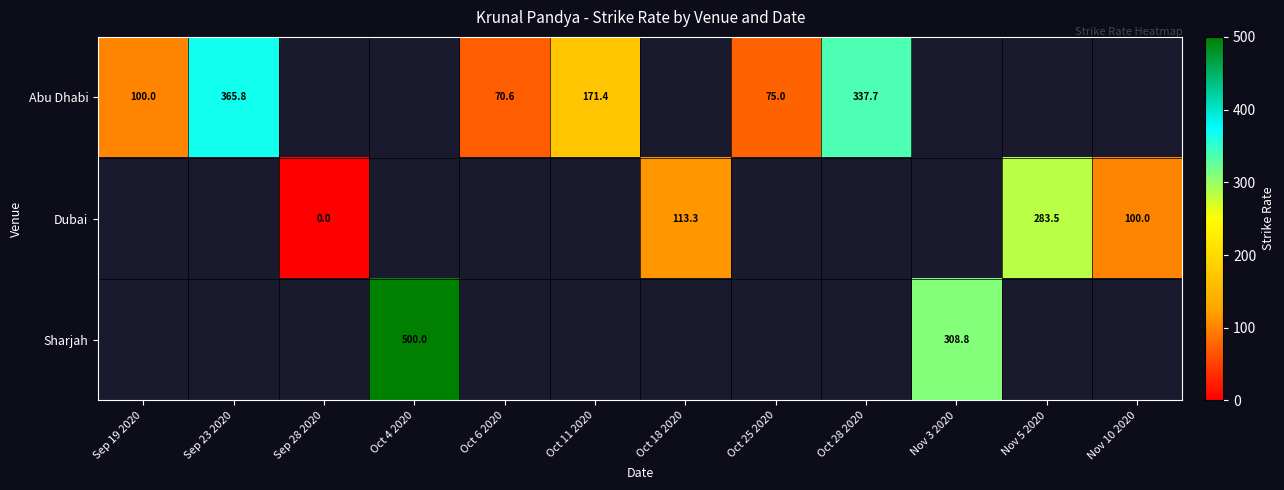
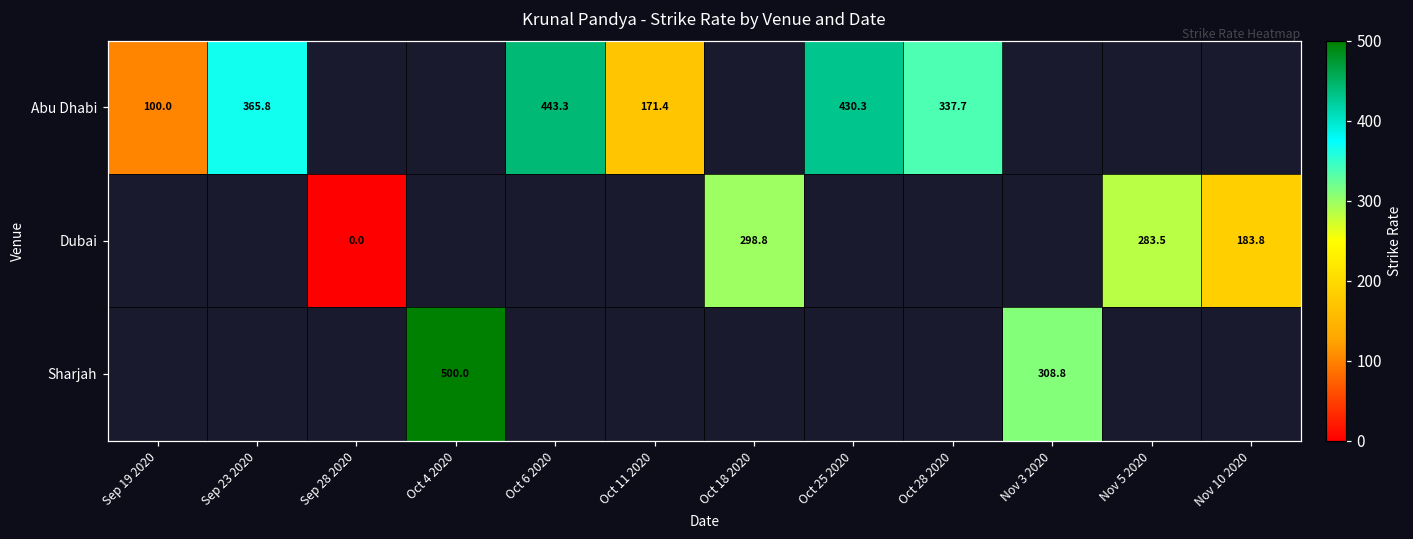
Abu Dhabi, Oct 6 2020: 70.6 -> 443.3
Abu Dhabi, Oct 25 2020: 75.0 -> 430.3
Dubai, Oct 18 2020: 113.3 -> 298.8
Dubai, Nov 10 2020: 100.0 -> 183.8
